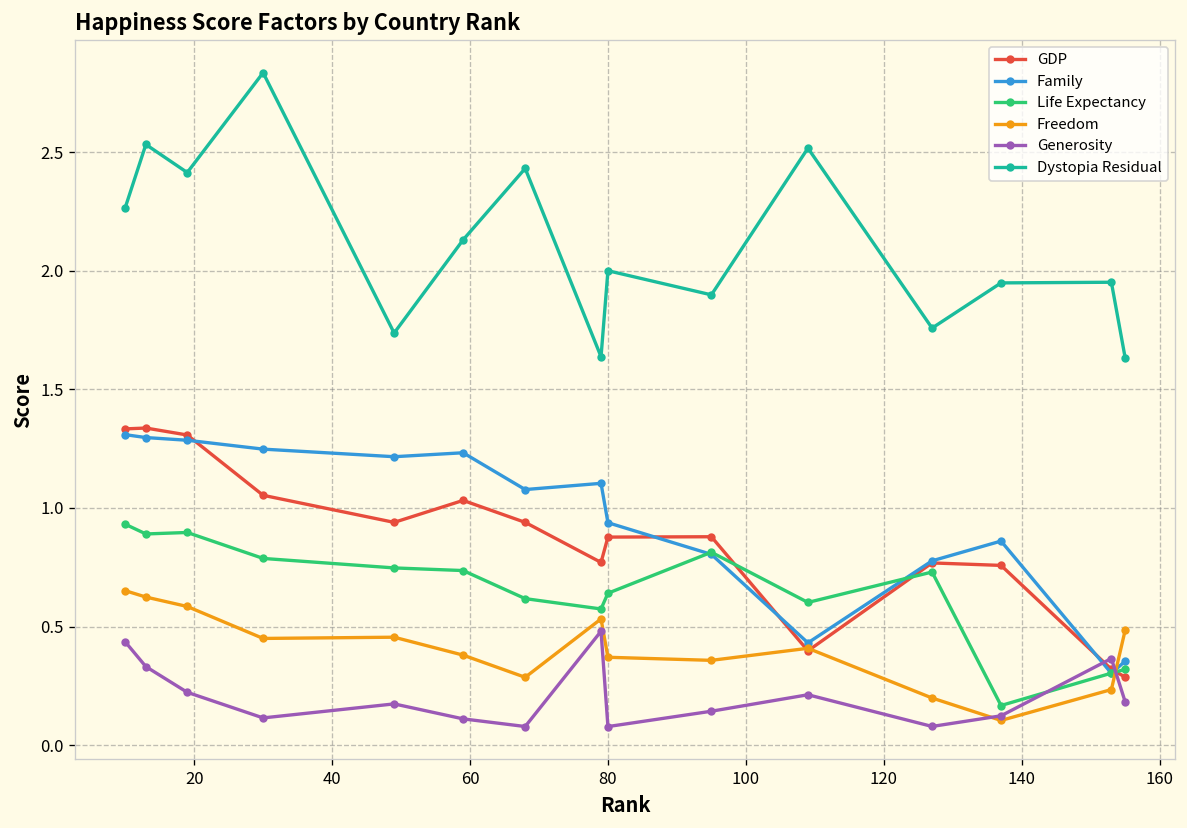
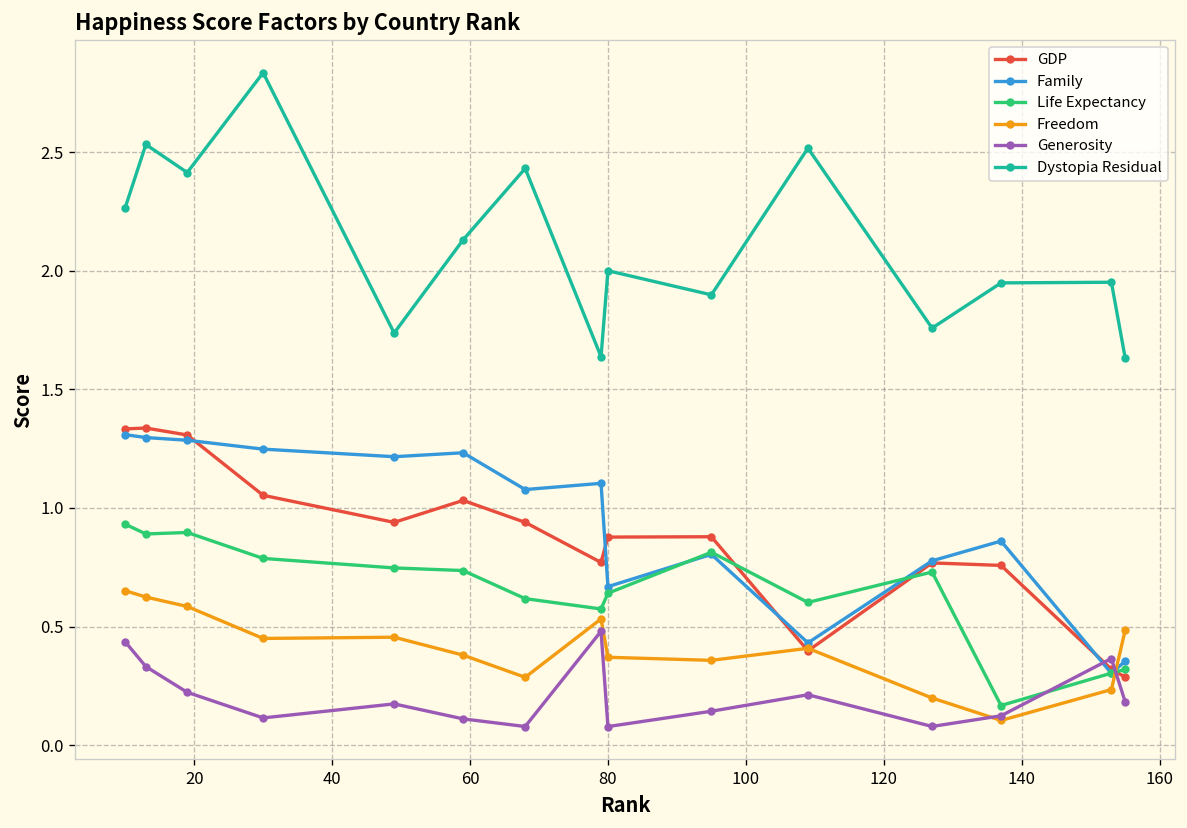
Family, 80: 0.94 -> 0.67
